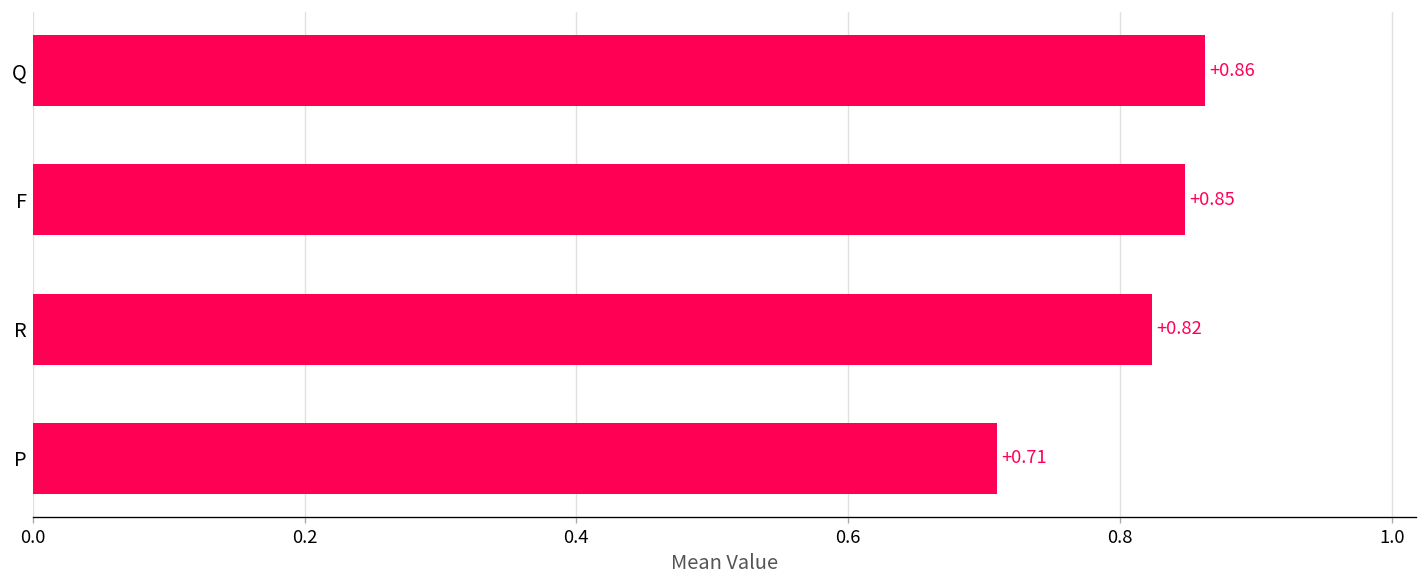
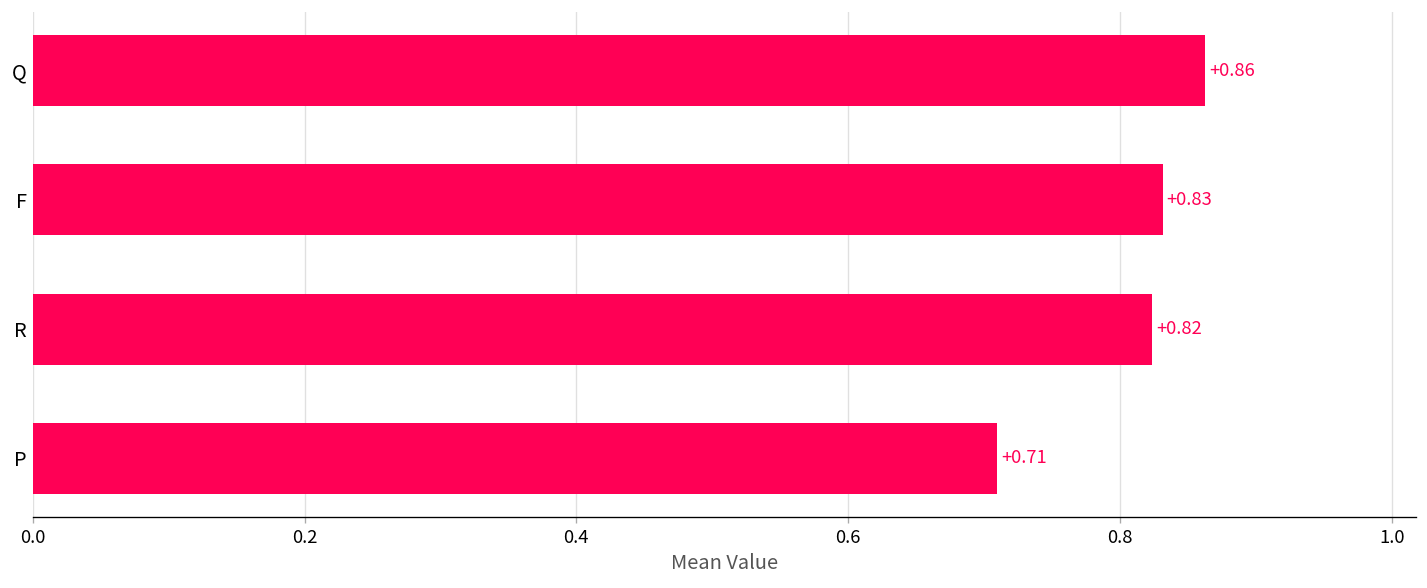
F: +0.85 -> +0.83
